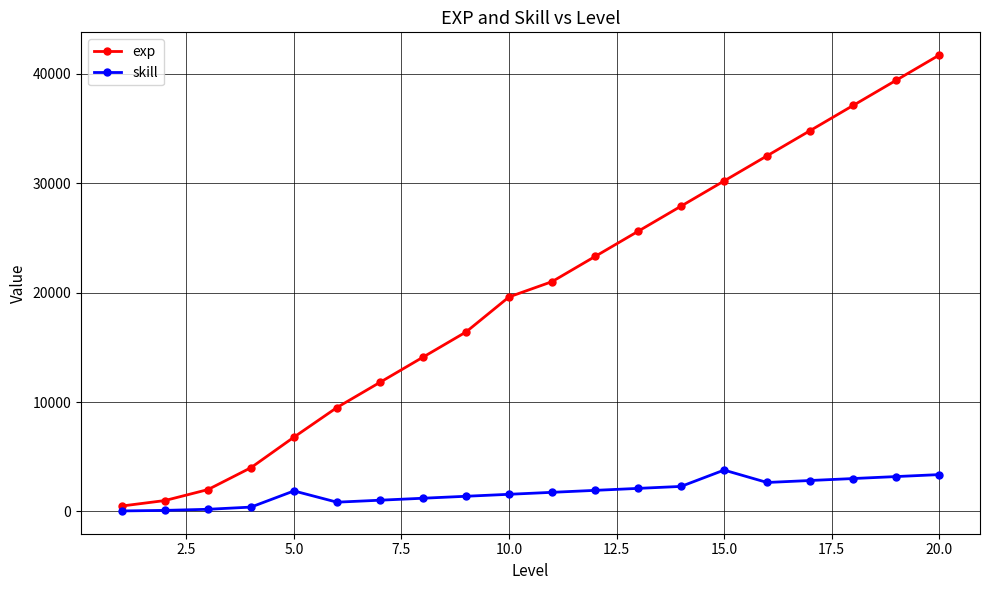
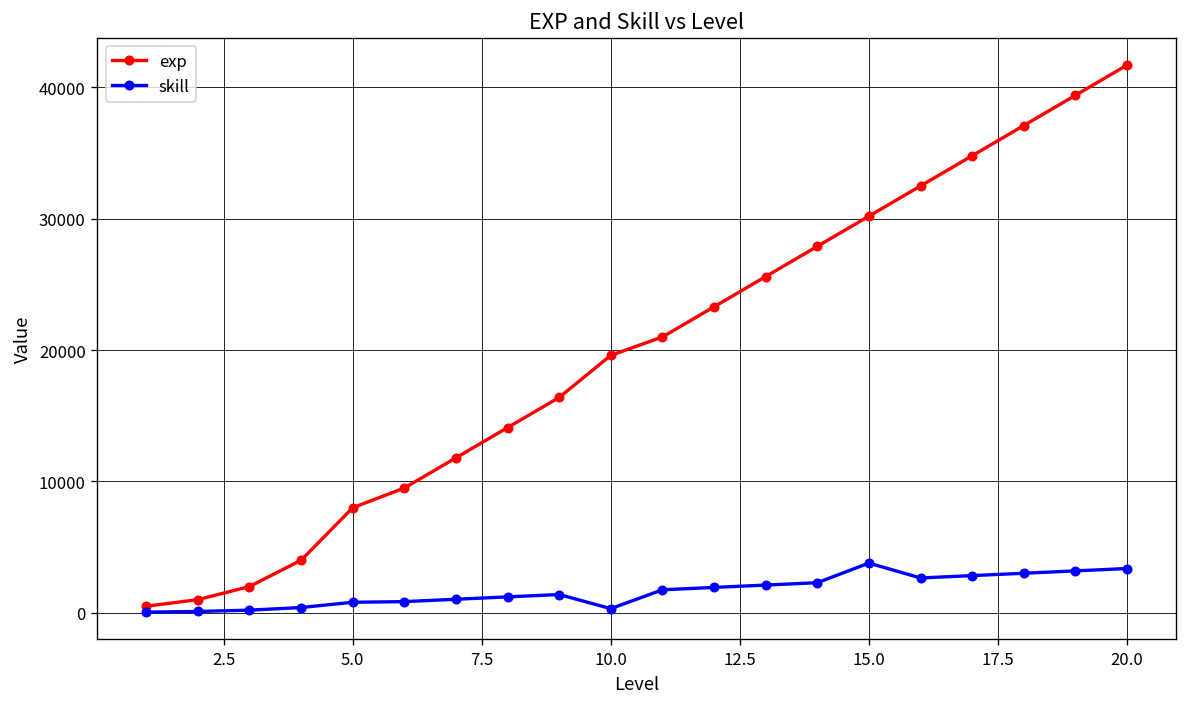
exp, 5.0: 6800 -> 8000
skill, 5.0: 1900 -> 800
skill, 10.0: 1600 -> 300
